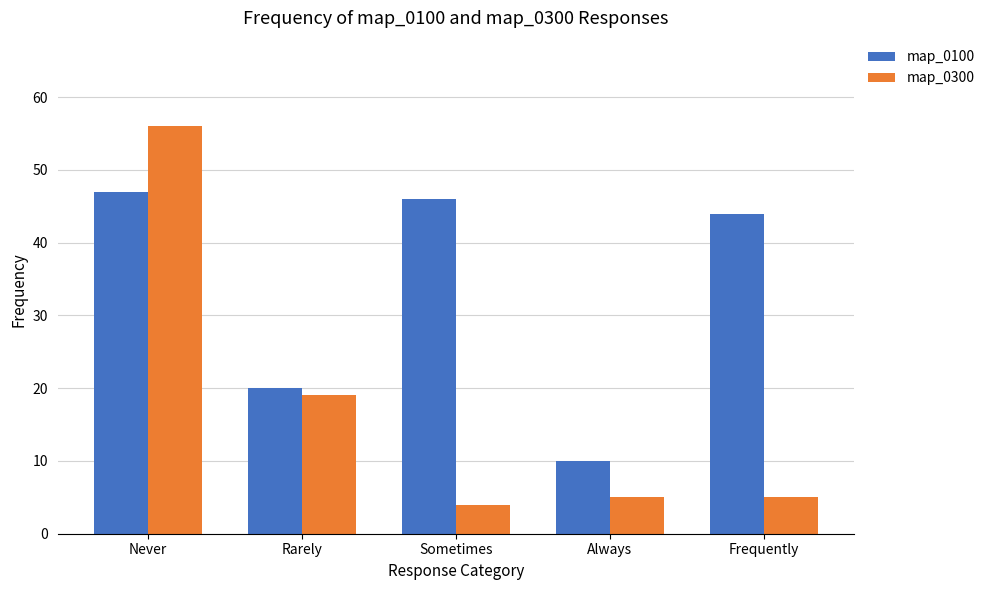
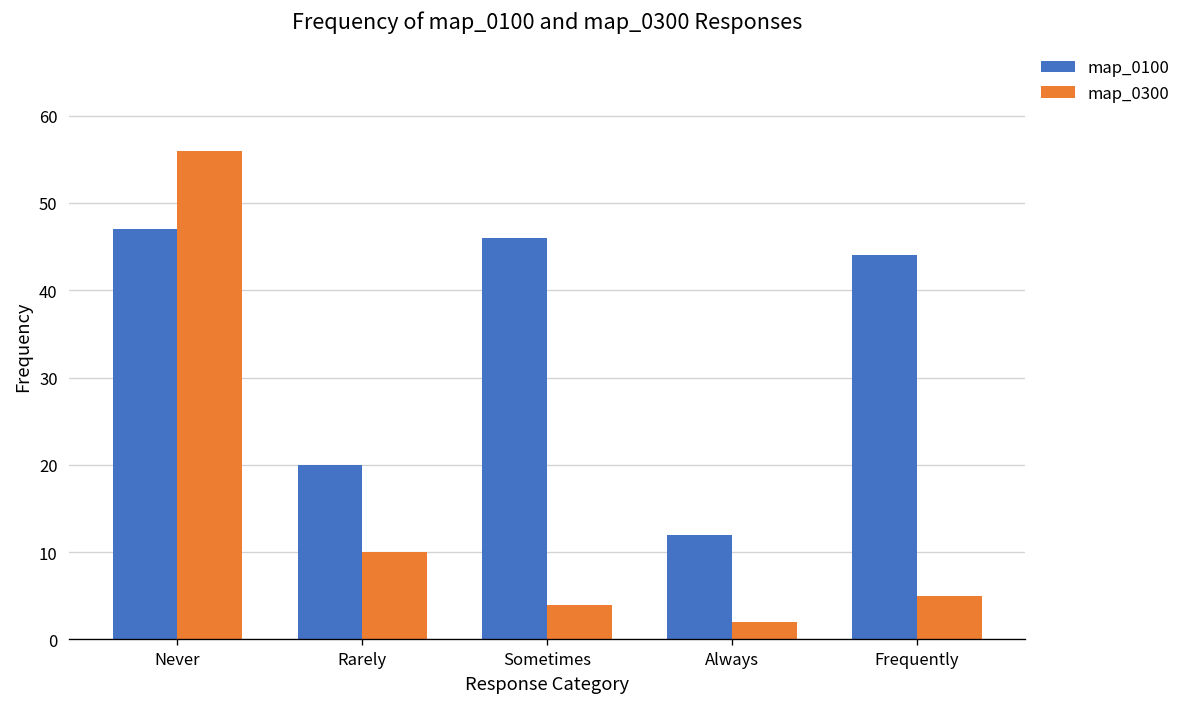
map_0300, Rarely: 19 -> 10
map_0100, Always: 10 -> 12
map_0300, Always: 5 -> 2
